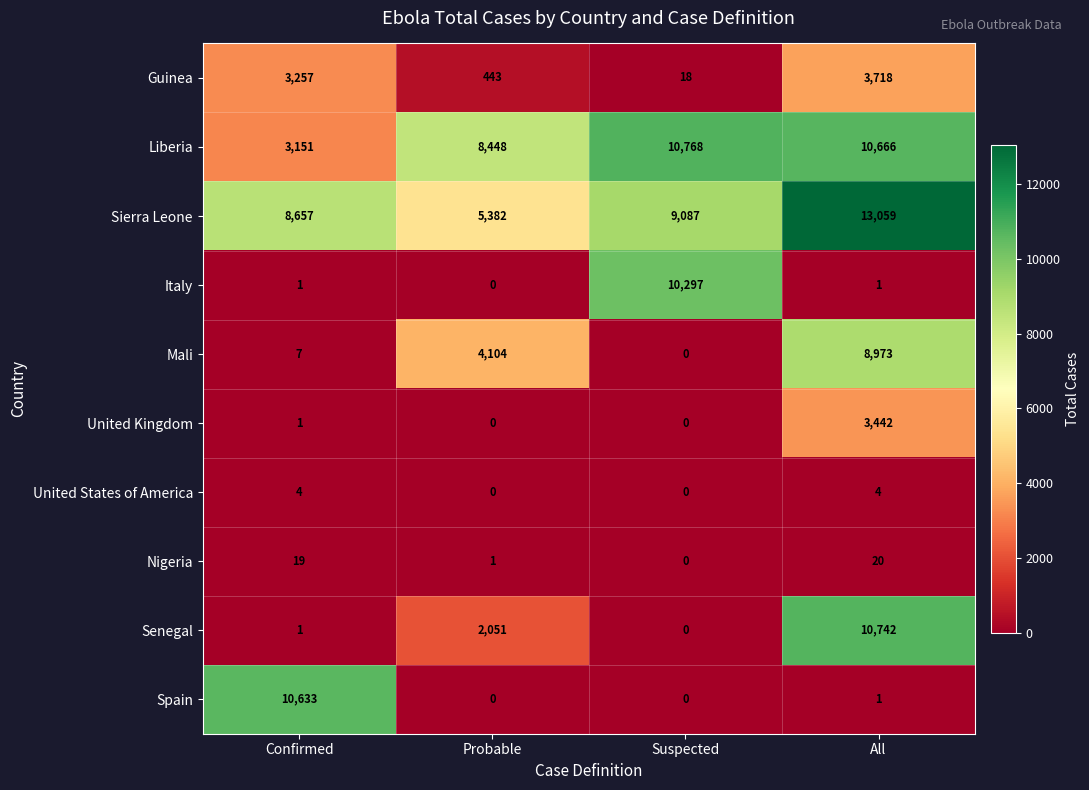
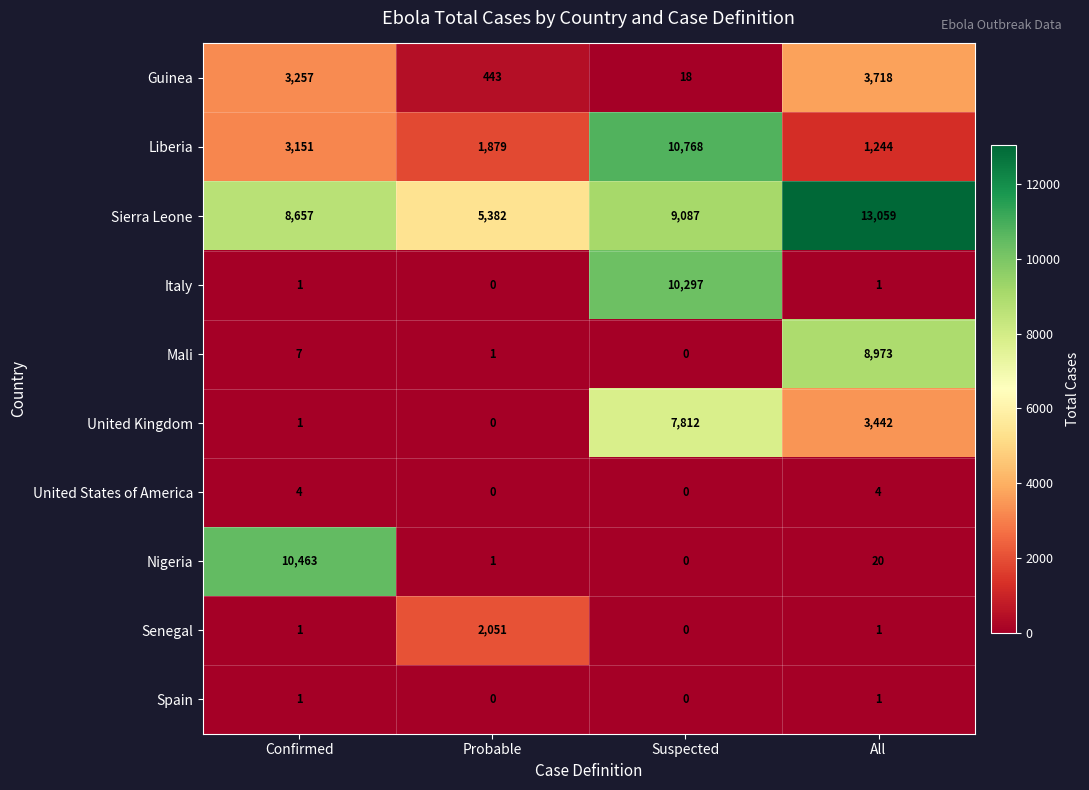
Liberia, Probable: 8,448 -> 1,879
Liberia, All: 10,666 -> 1,244
Mali, Probable: 4,104 -> 1
United Kingdom, Suspected: 0 -> 7,812
Nigeria, Confirmed: 19 -> 10,463
Senegal, All: 10,742 -> 1
Spain, Confirmed: 10,633 -> 1
